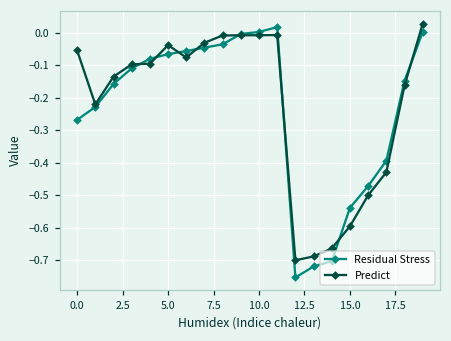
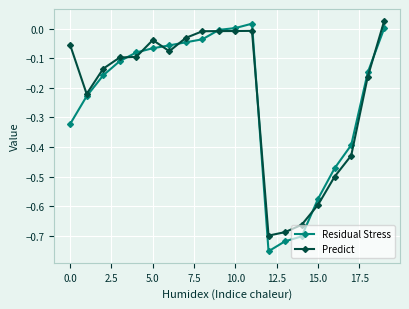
Residual Stress, 0.0: -0.27 -> -0.32
Residual Stress, 15.0: -0.54 -> -0.57
